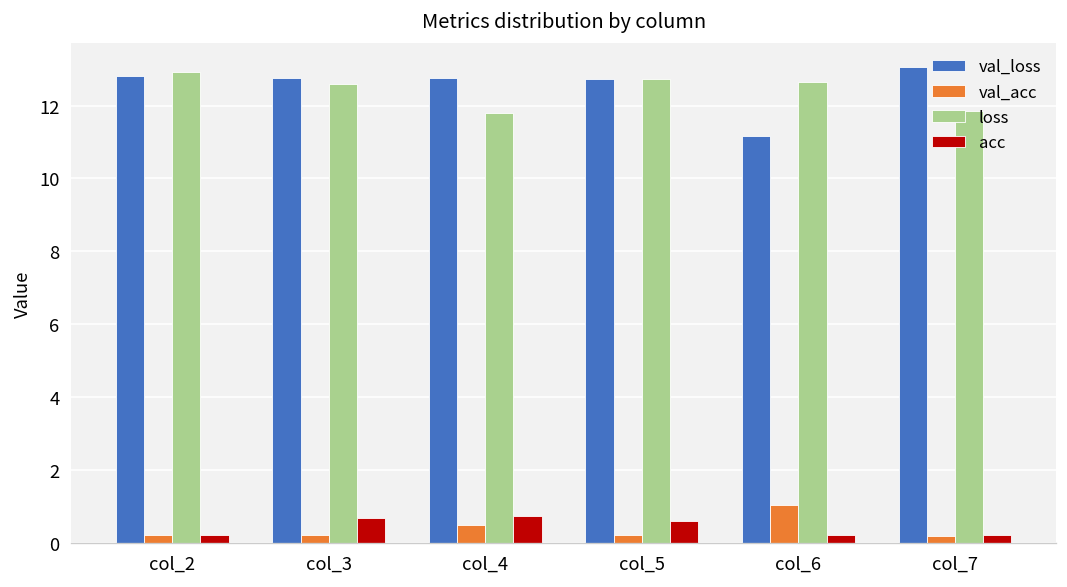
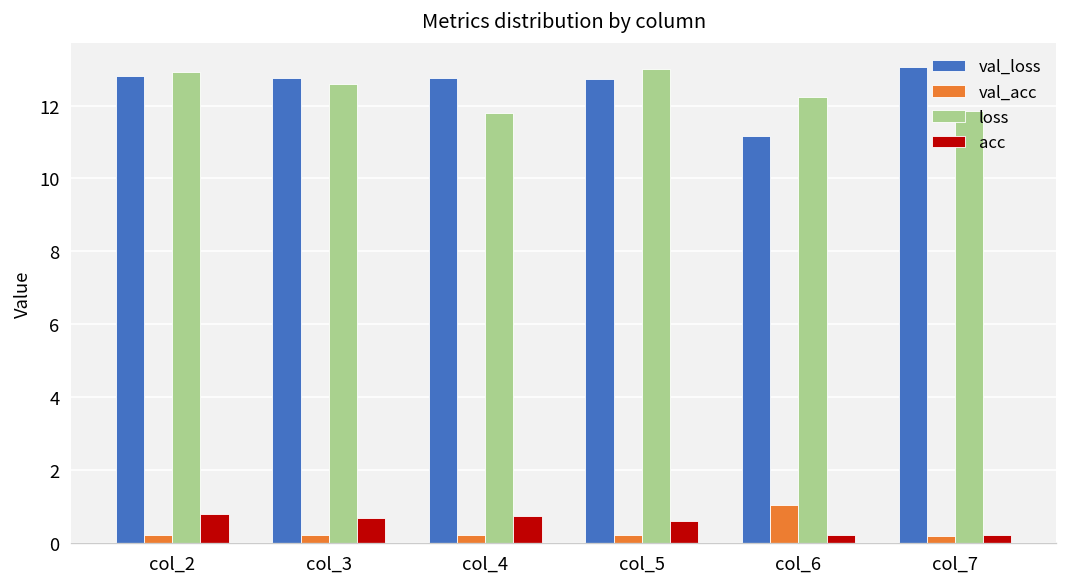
acc, col_2: 0.2 -> 0.8
val_acc, col_4: 0.5 -> 0.2
loss, col_5: 12.7 -> 13.0
loss, col_6: 12.6 -> 12.2
